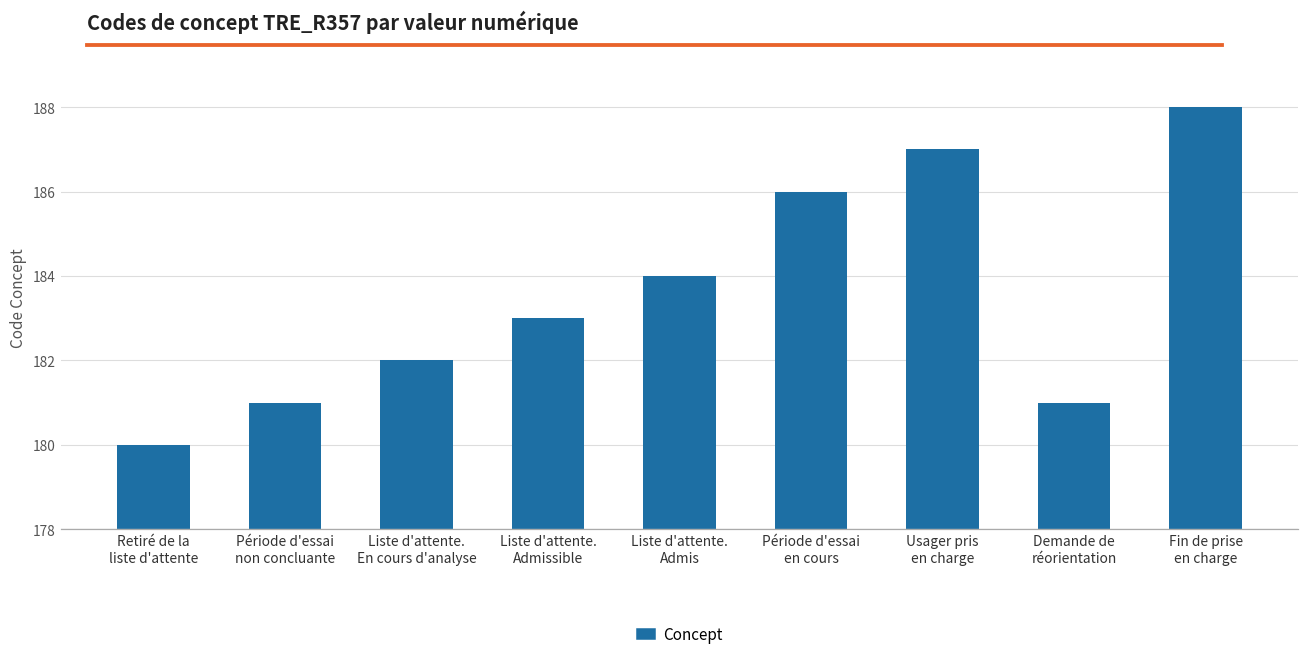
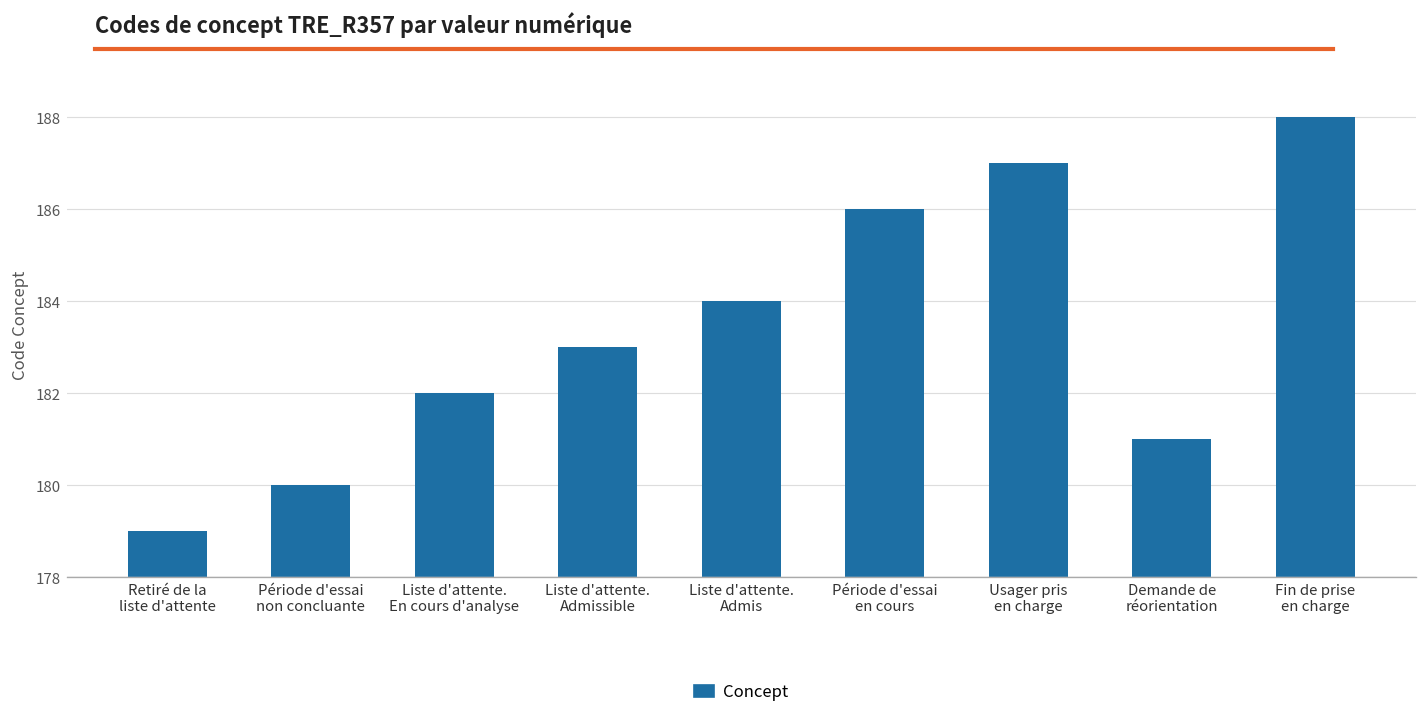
Retiré de la liste d'attente: 180 -> 179
Période d'essai non concluante: 181 -> 180
